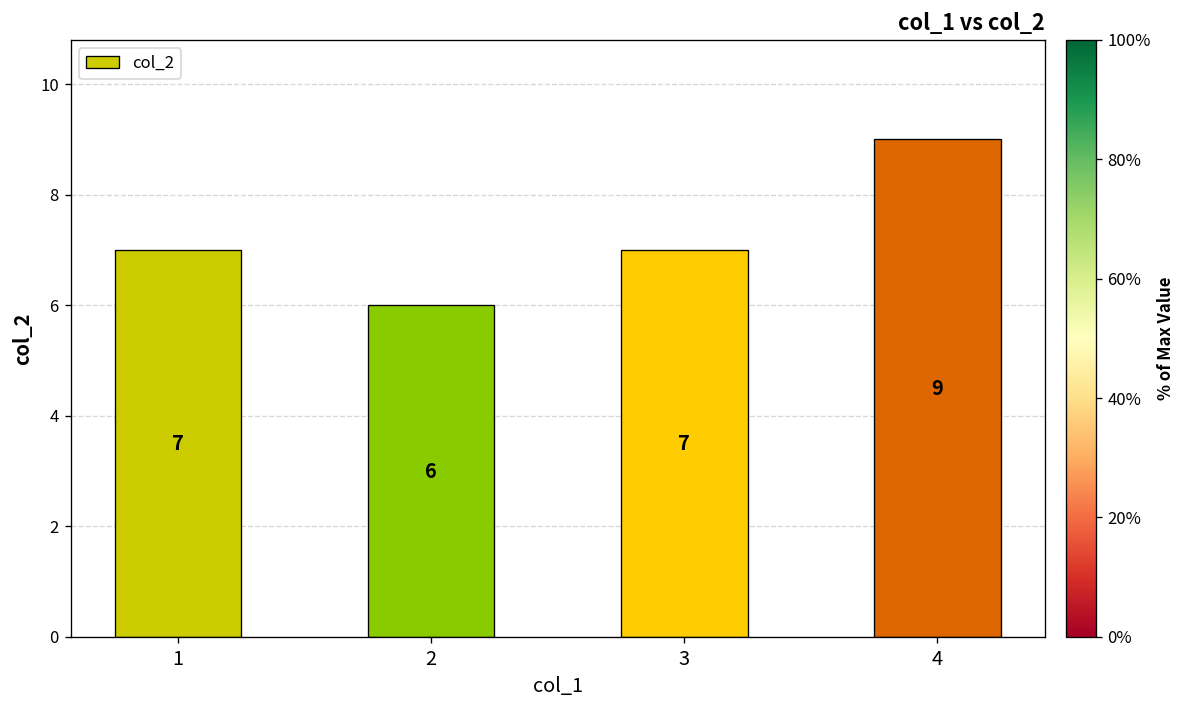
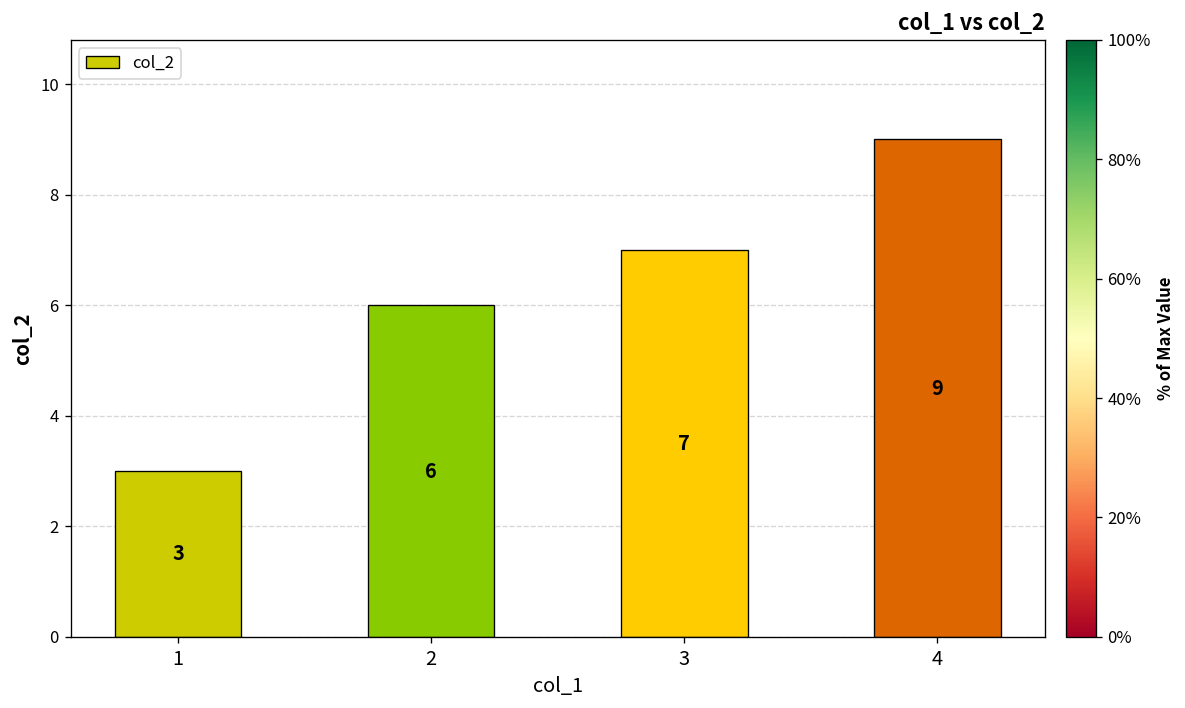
1: 7 -> 3
